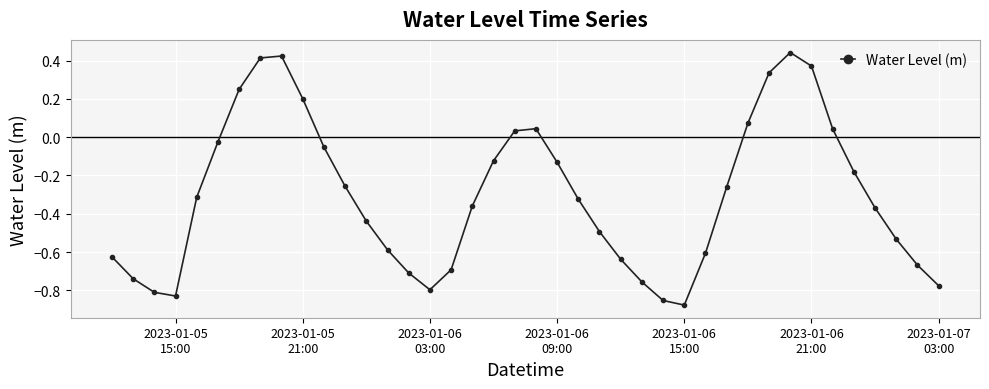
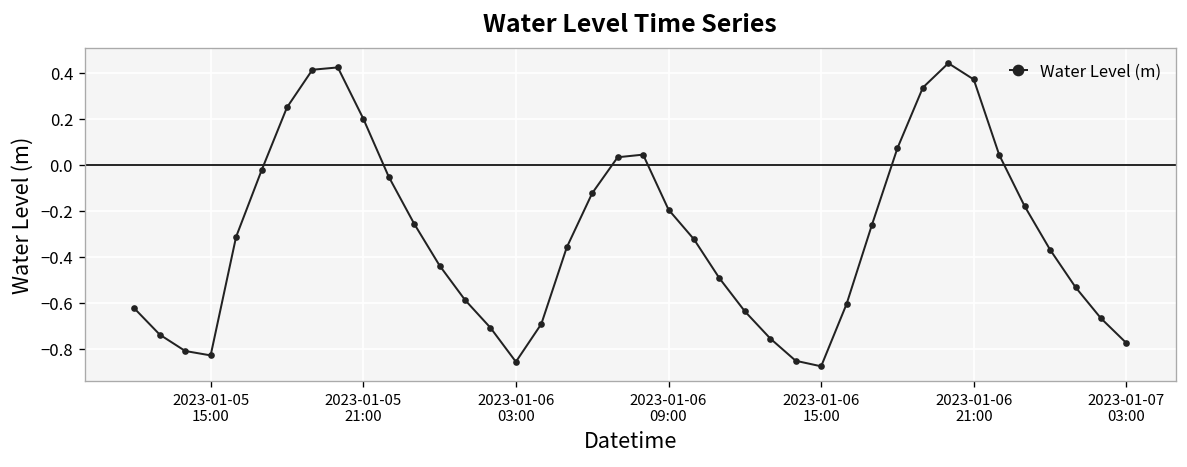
2023-01-06 03:00: -0.80 -> -0.86
2023-01-06 09:00: -0.13 -> -0.19
